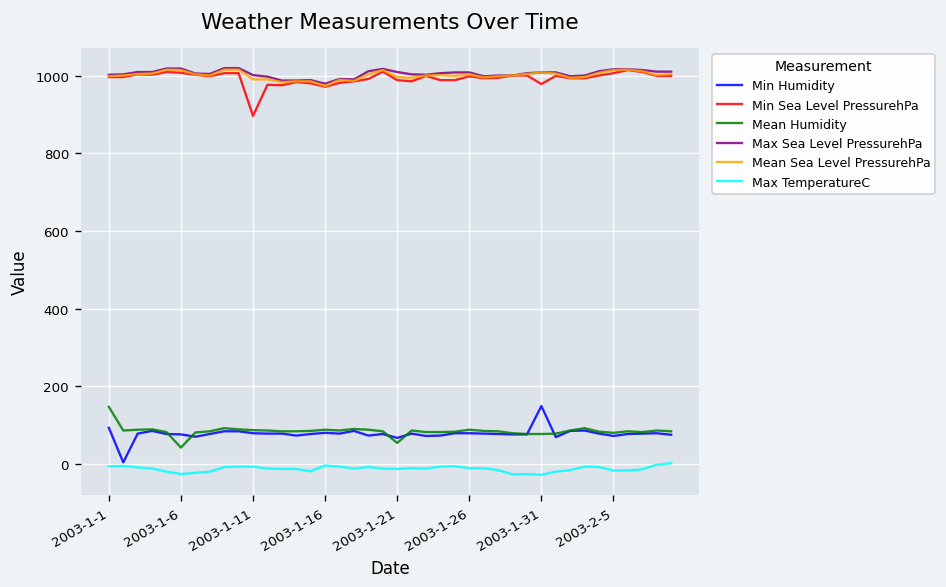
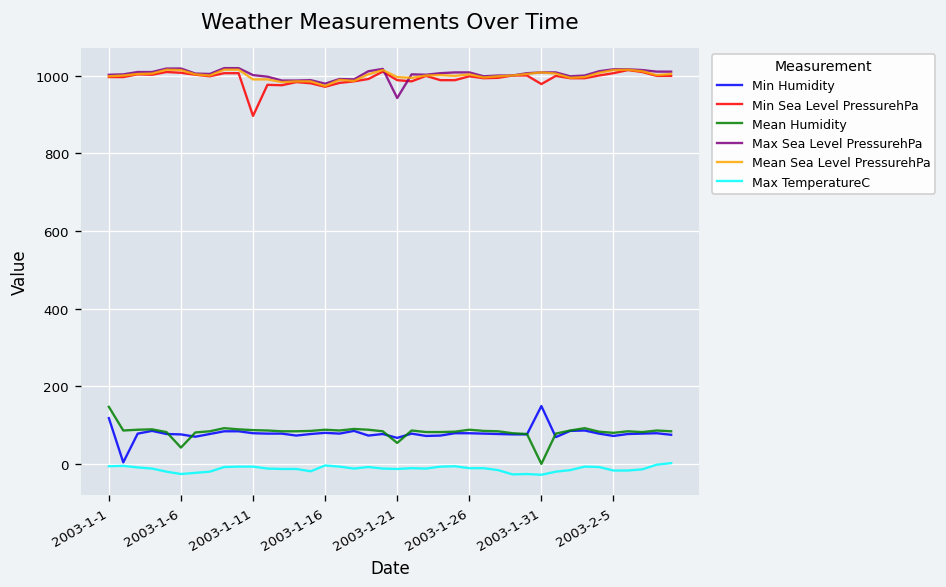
Min Humidity, 2003-1-1: 90 -> 120
Max Sea Level PressurehPa, 2003-1-21: 1010 -> 940
Mean Humidity, 2003-1-31: 80 -> 0
